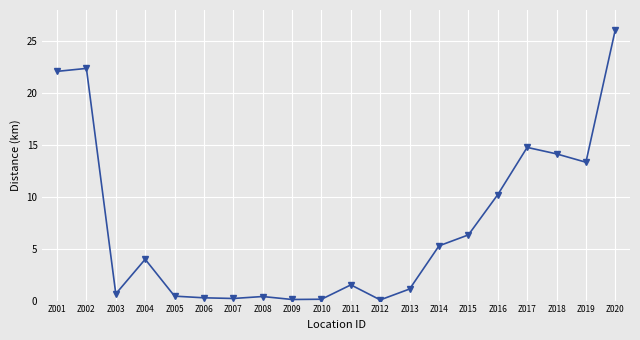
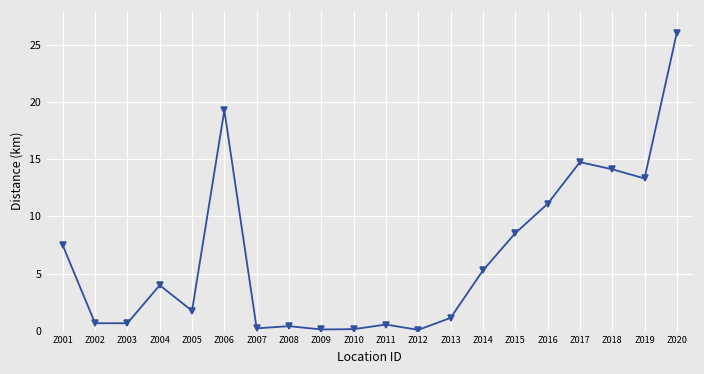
Z001: 22.1 -> 7.5
Z002: 22.4 -> 0.6
Z005: 0.4 -> 1.7
Z006: 0.3 -> 19.3
Z011: 1.5 -> 0.5
Z015: 6.3 -> 8.5
Z016: 10.2 -> 11.1
